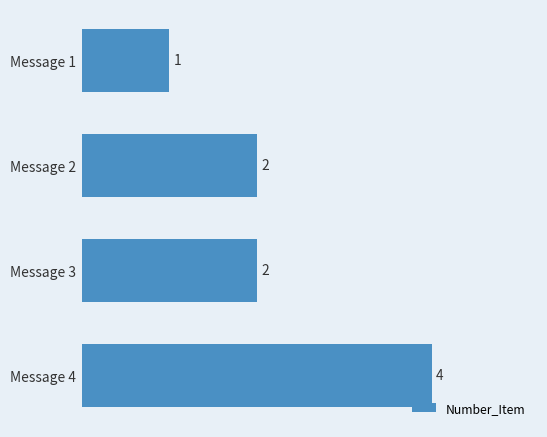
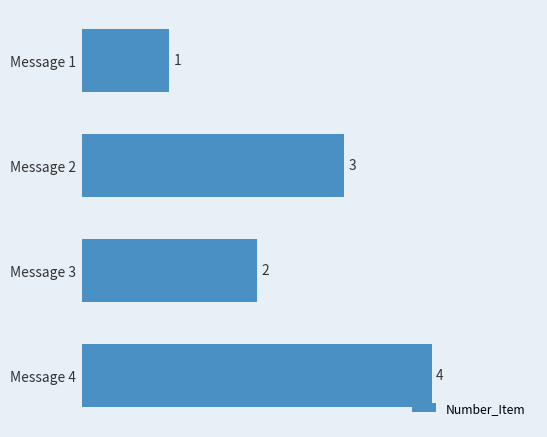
Message 2: 2 -> 3
